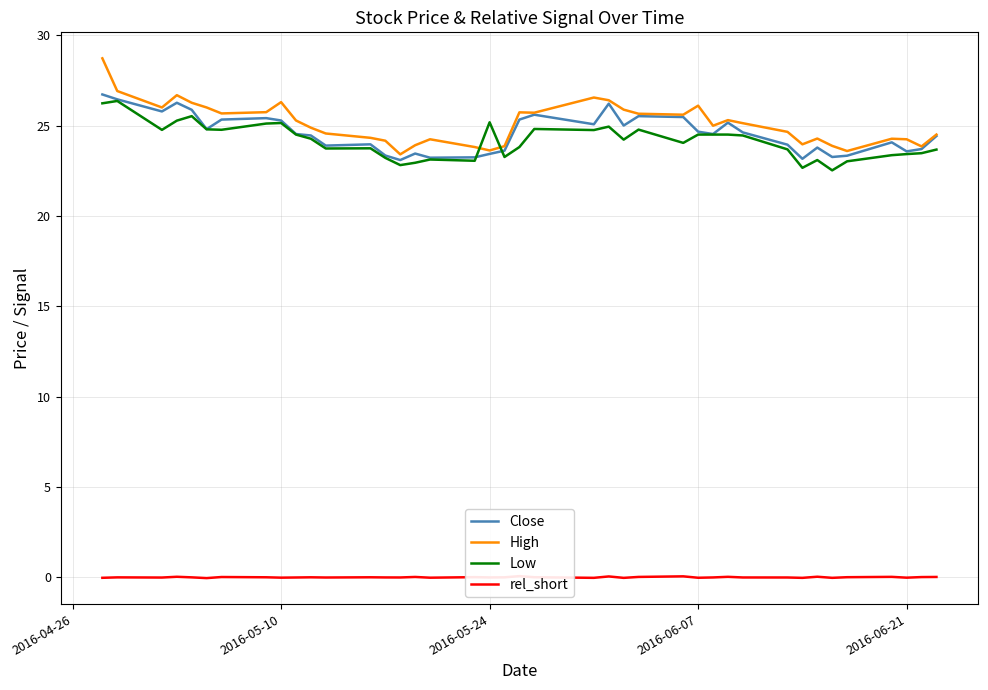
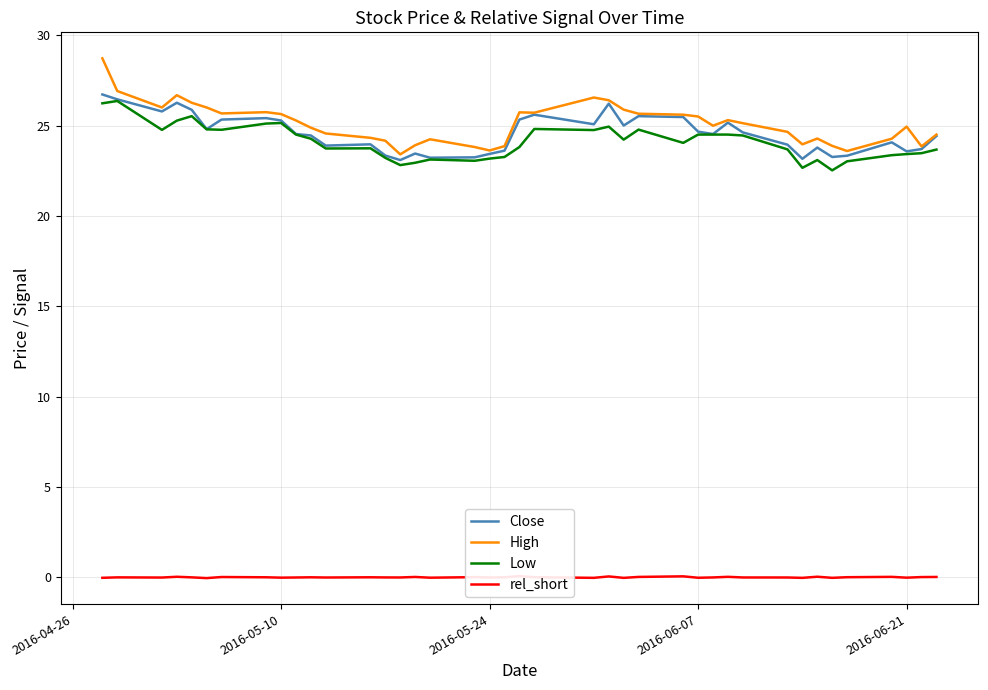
High, 2016-05-10: 26.3 -> 25.6
Low, 2016-05-24: 25.2 -> 23.2
High, 2016-06-07: 26.1 -> 25.5
High, 2016-06-21: 24.2 -> 24.9
